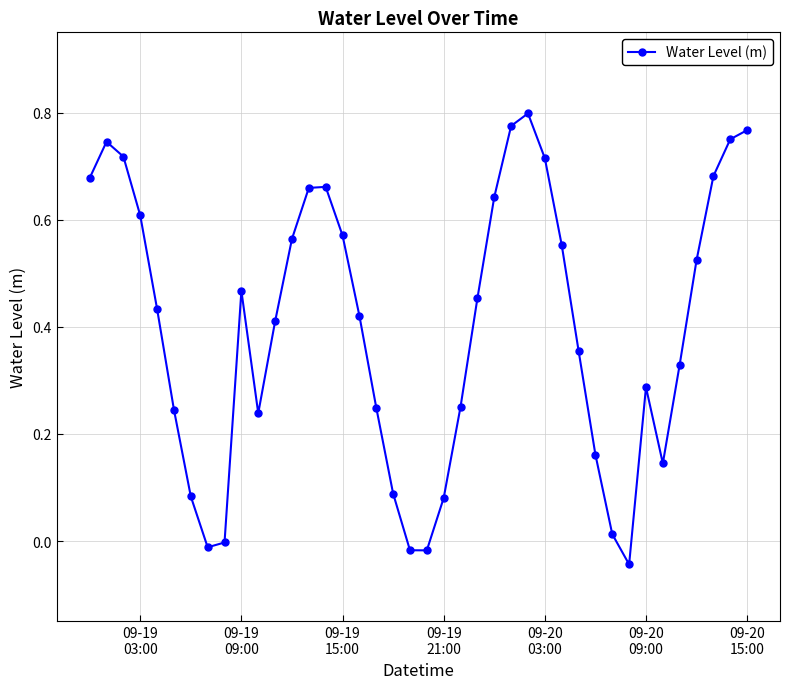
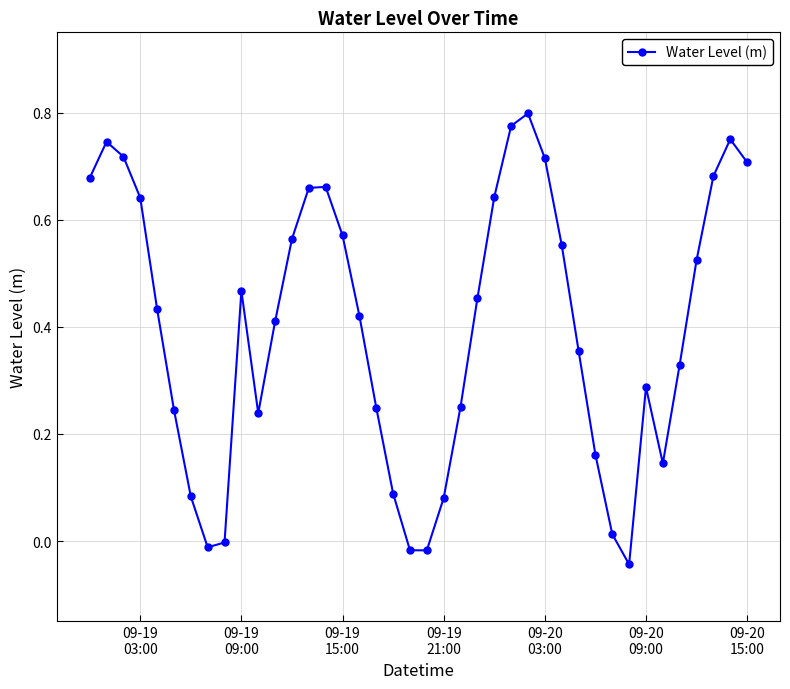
09-19 03:00: 0.61 -> 0.64
09-20 15:00: 0.77 -> 0.71
